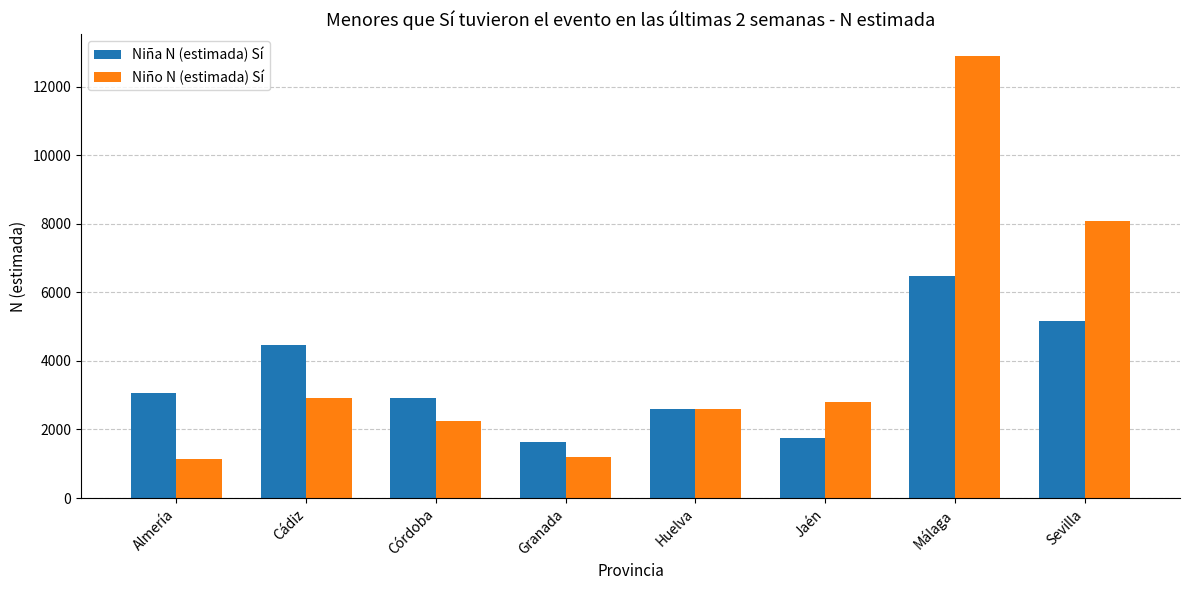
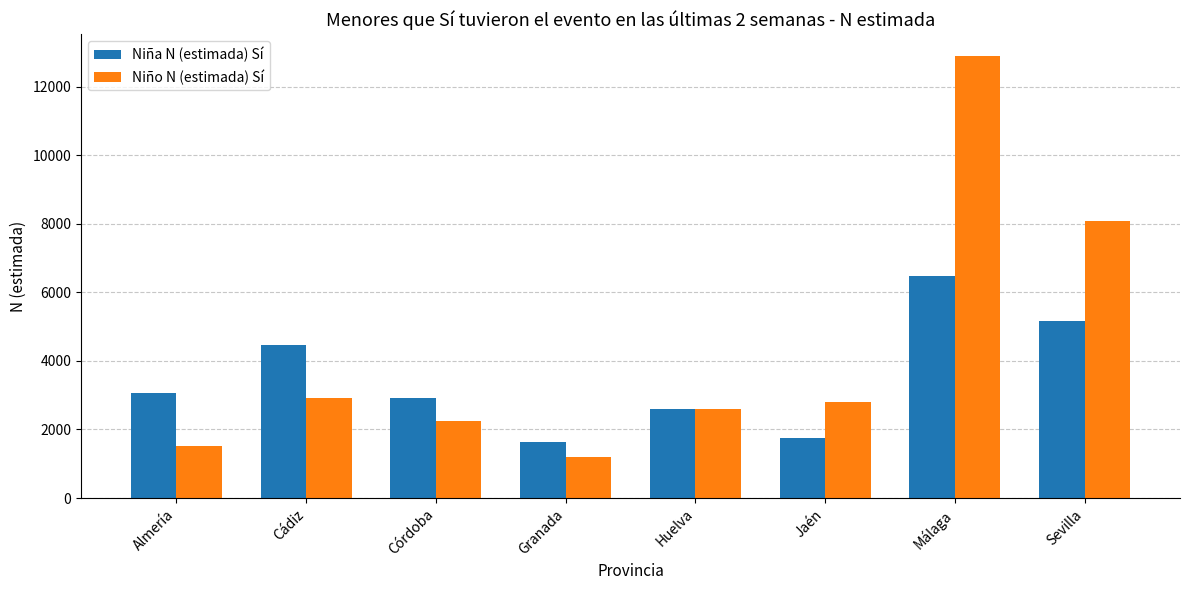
Niño N (estimada) Sí, Almería: 1100 -> 1500
